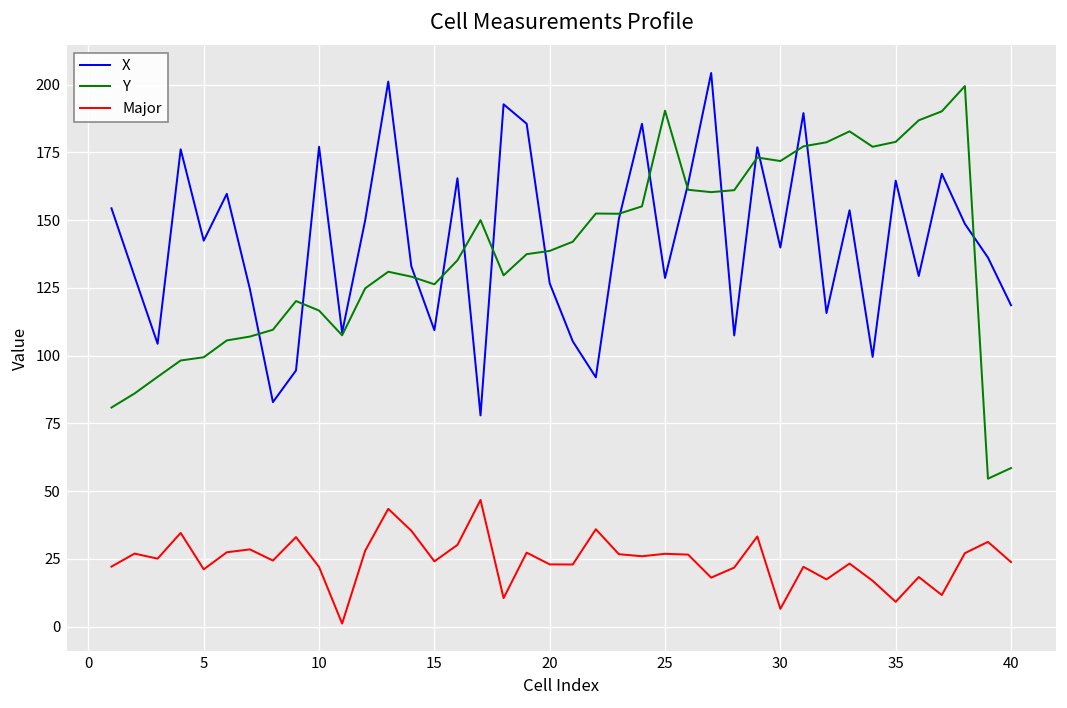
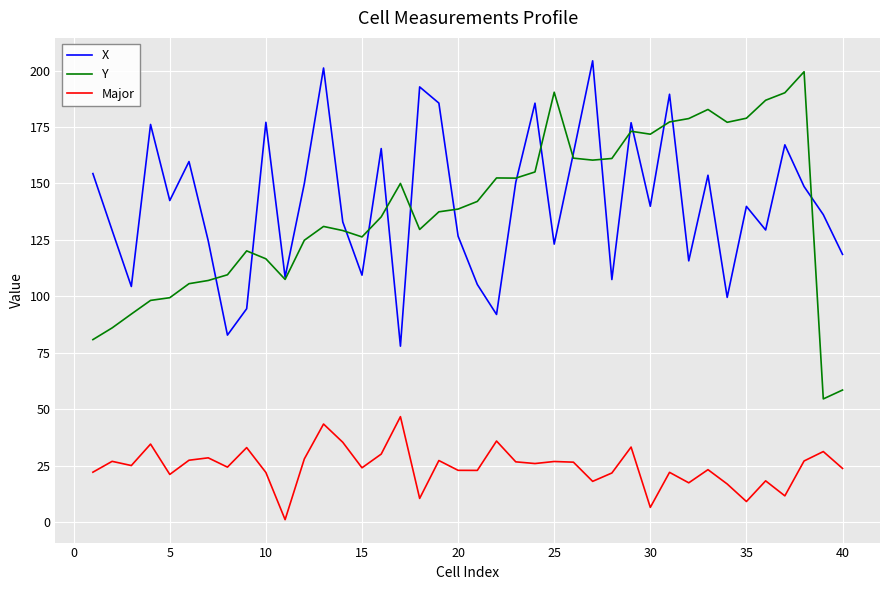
X, 25: 129 -> 123
X, 35: 165 -> 140
